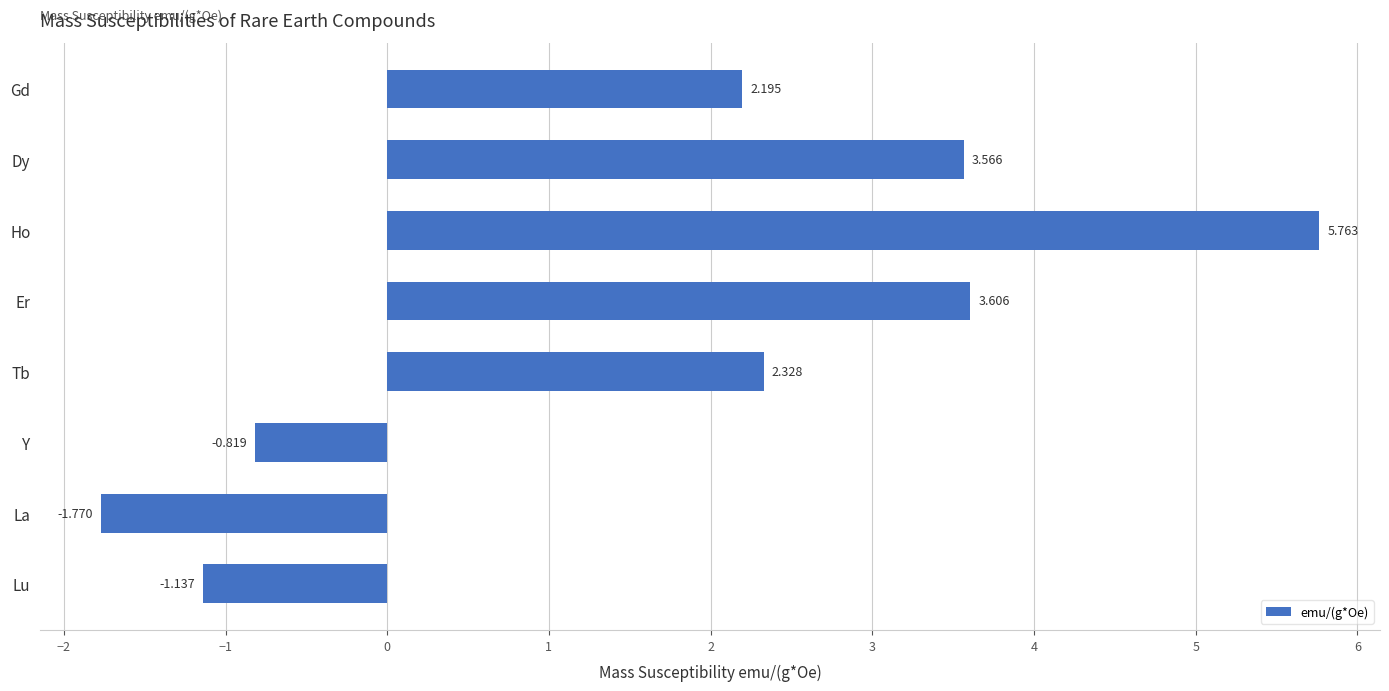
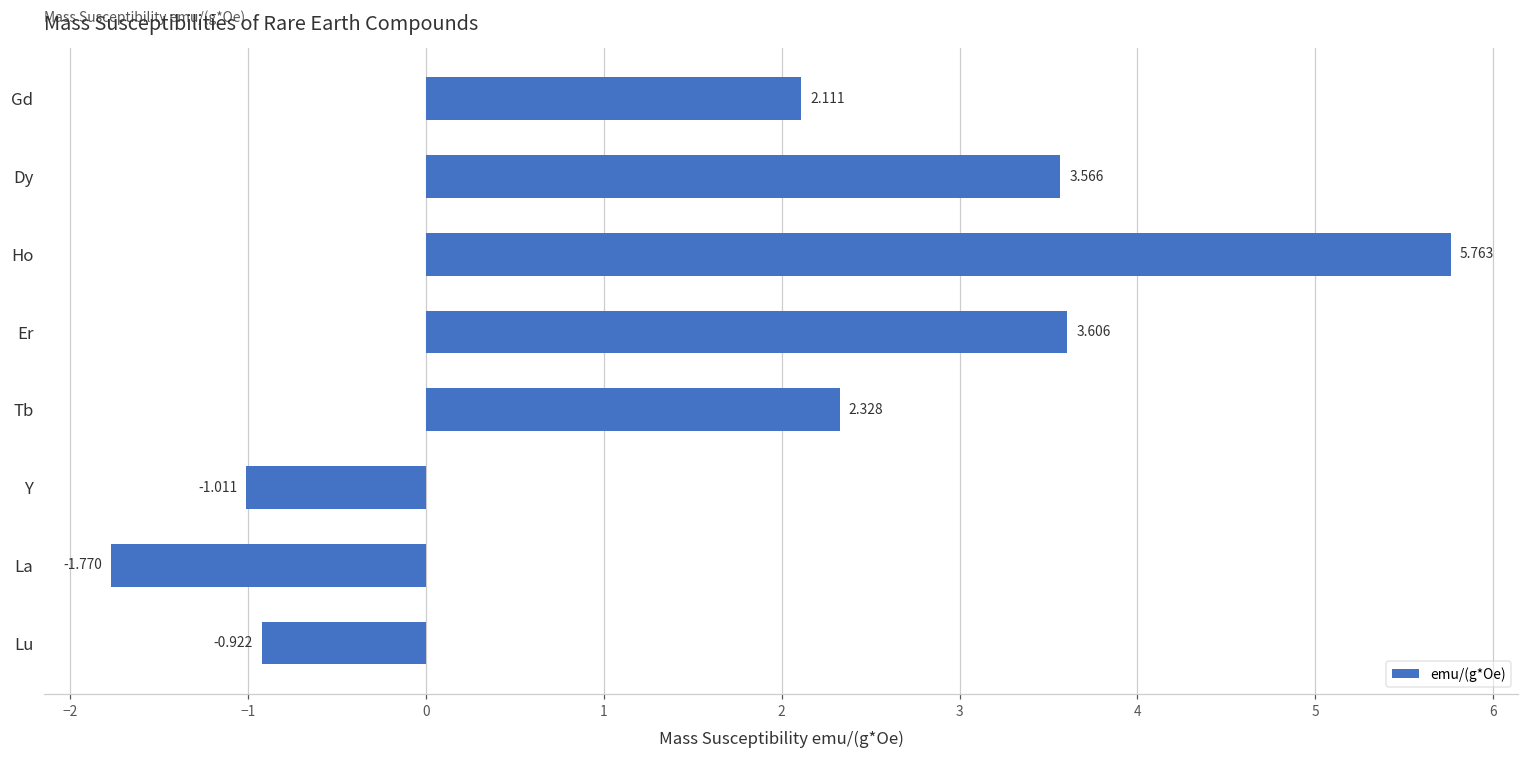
Gd: 2.195 -> 2.111
Y: -0.819 -> -1.011
Lu: -1.137 -> -0.922
